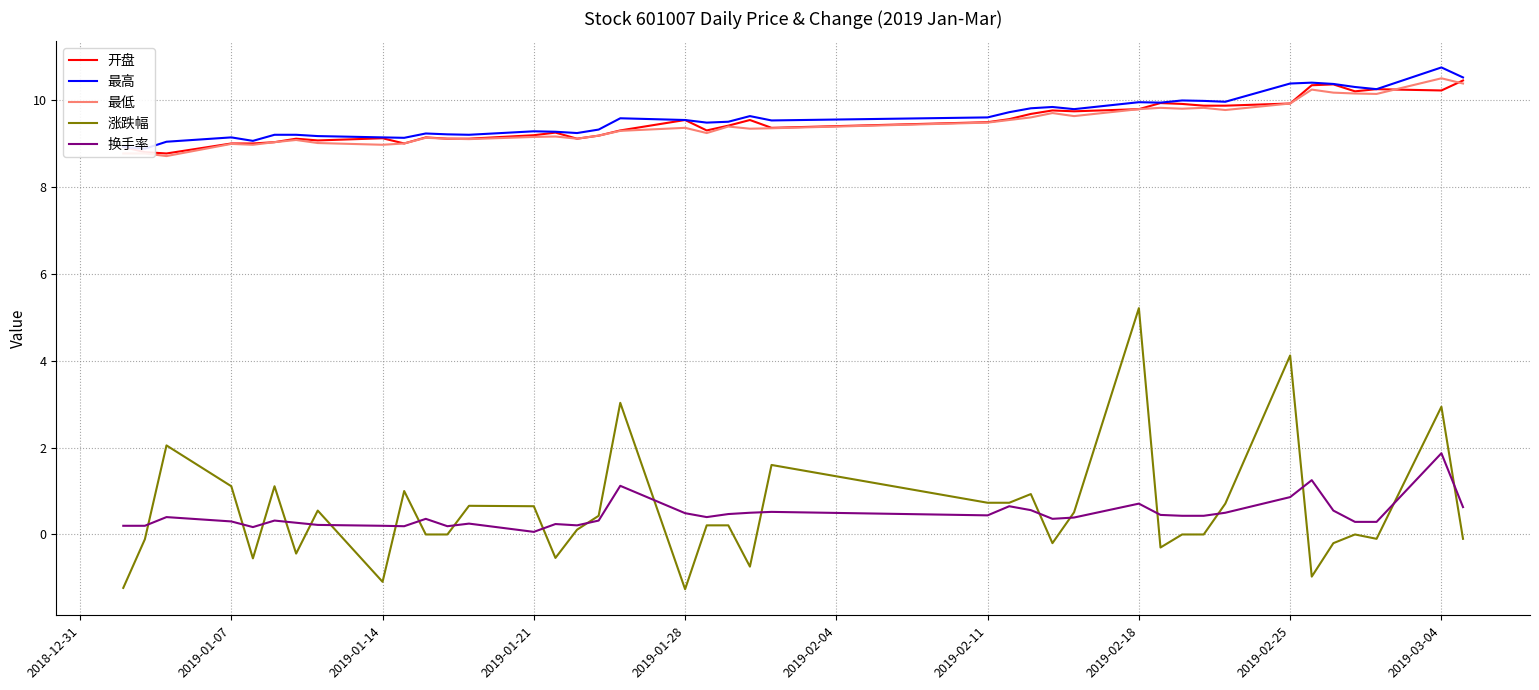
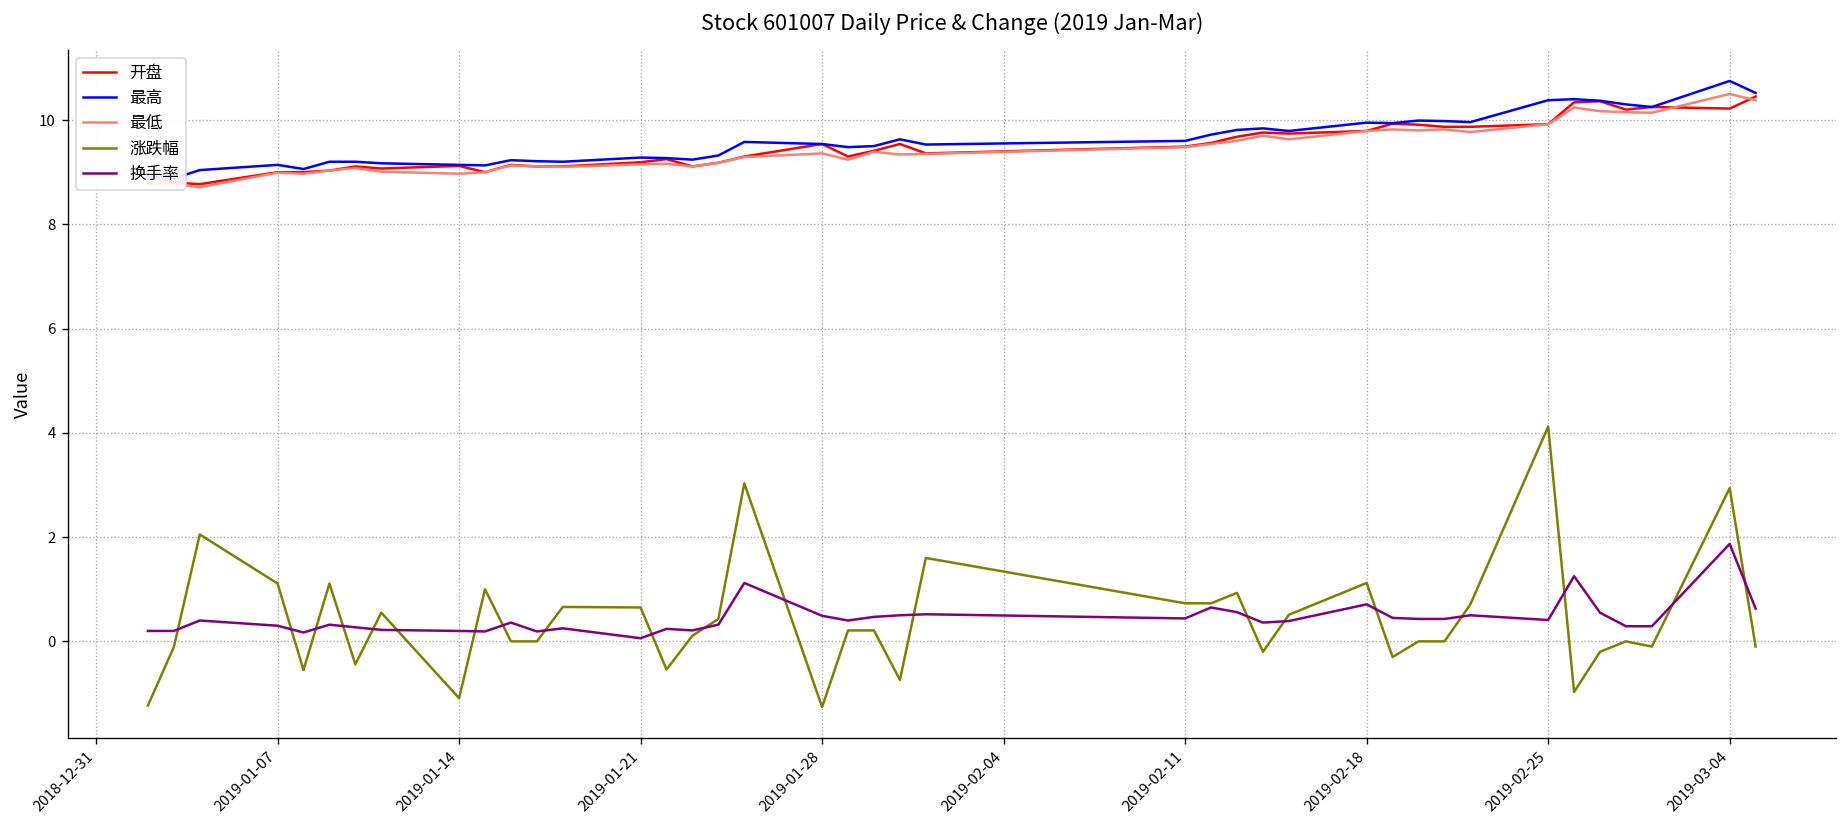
涨跌幅, 2019-02-18: 5.2 -> 1.1
换手率, 2019-02-25: 0.9 -> 0.4
